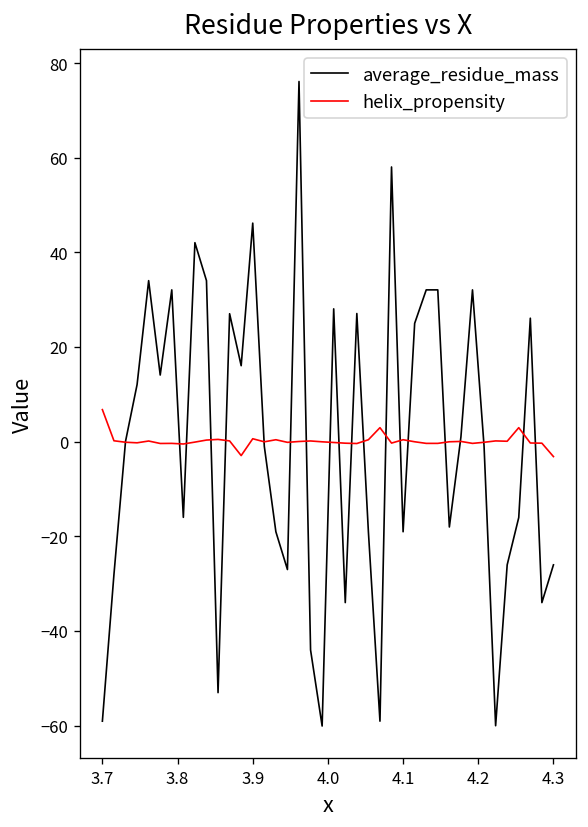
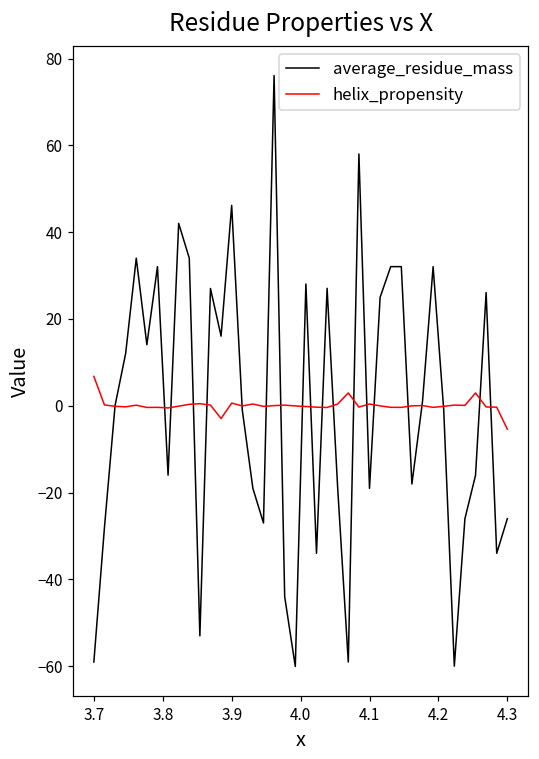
helix_propensity, 4.3: -3 -> -5
